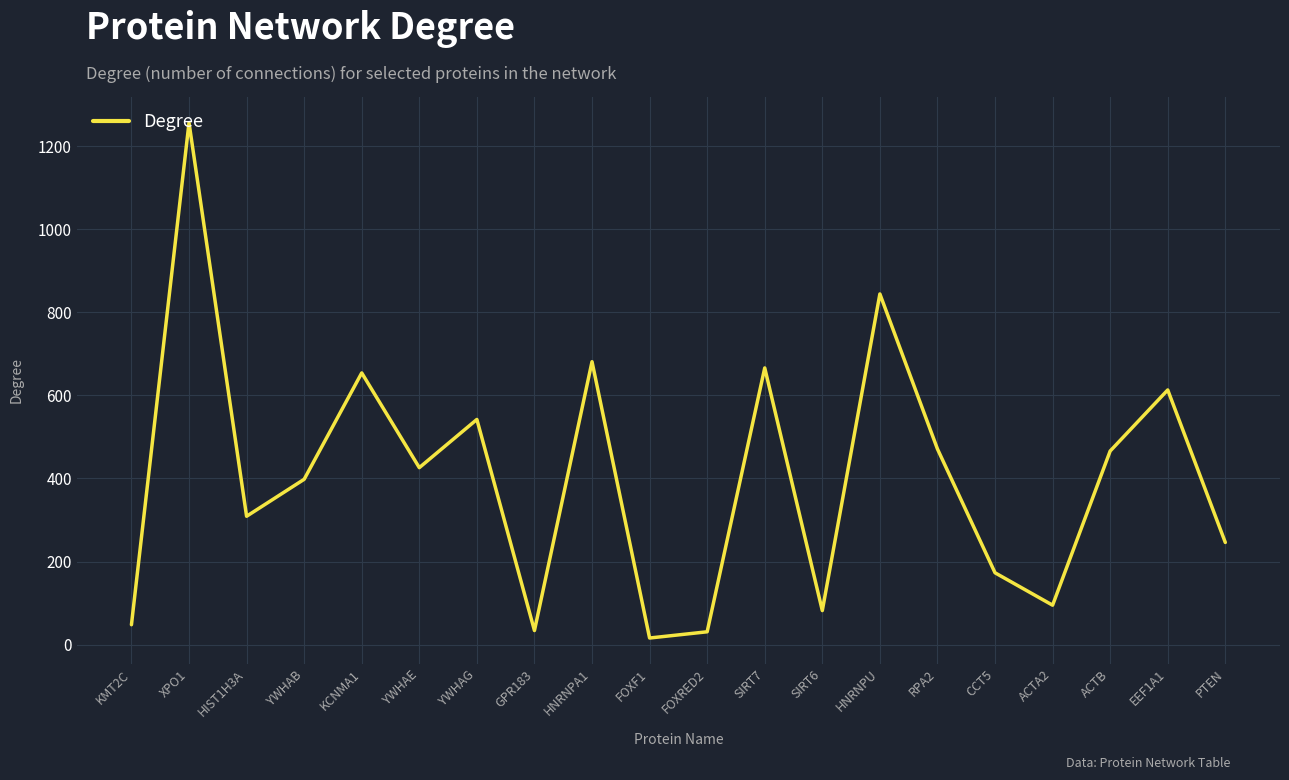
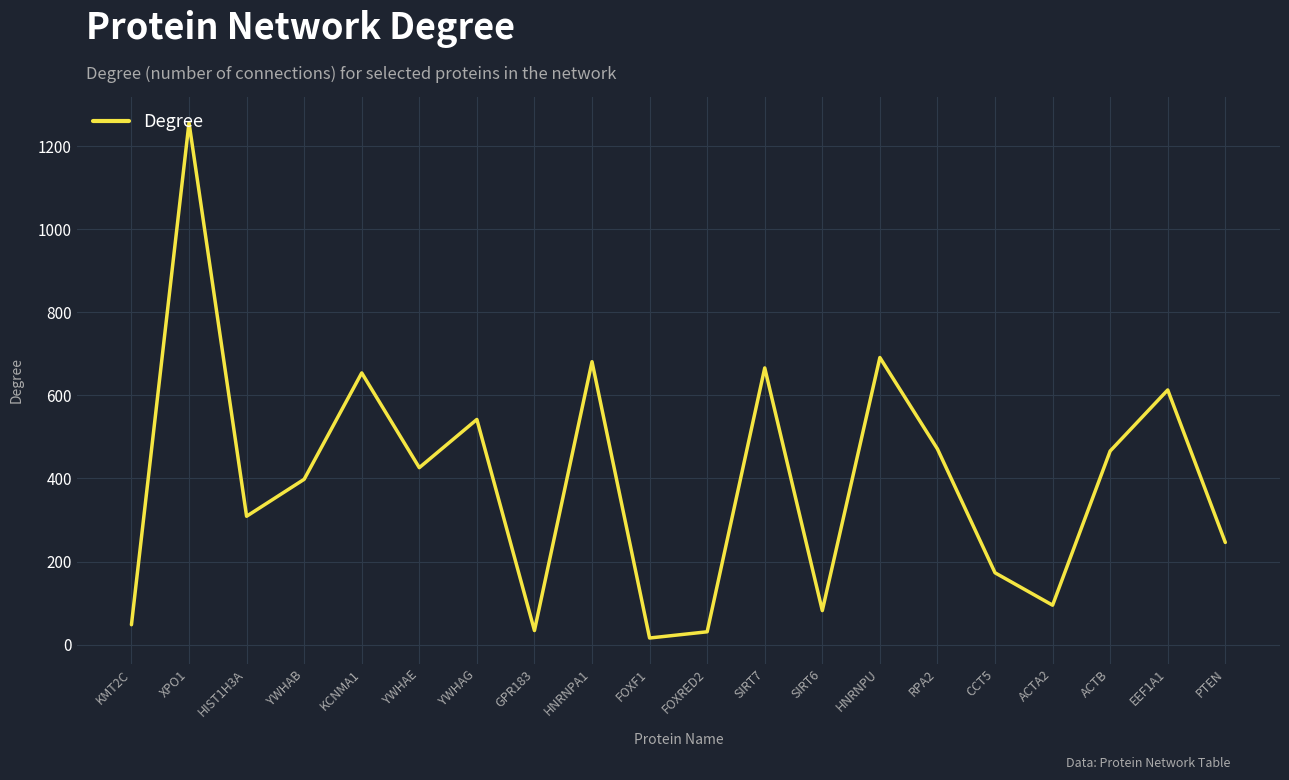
HNRNPU: 840 -> 690
